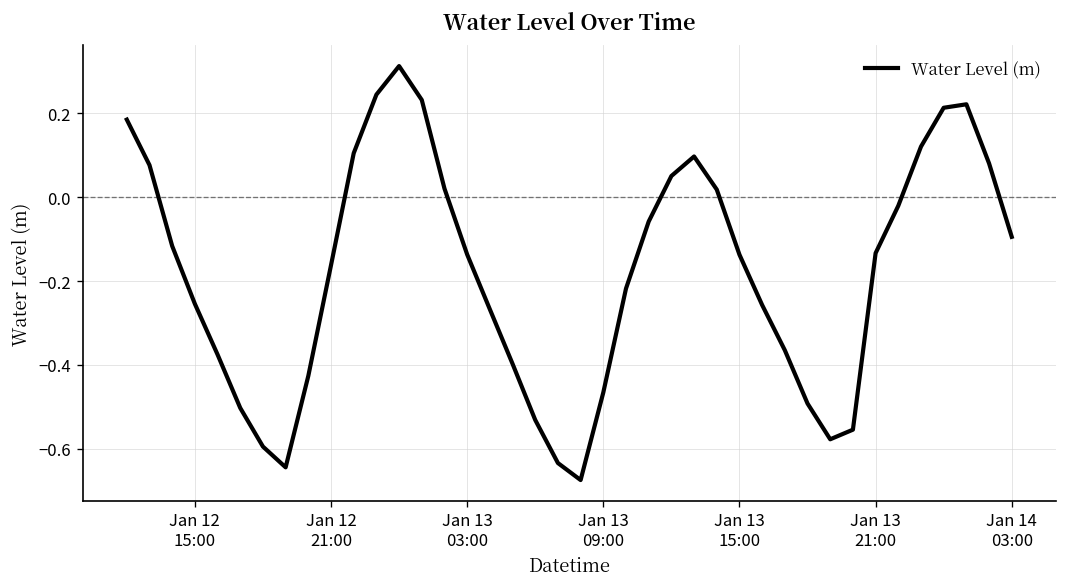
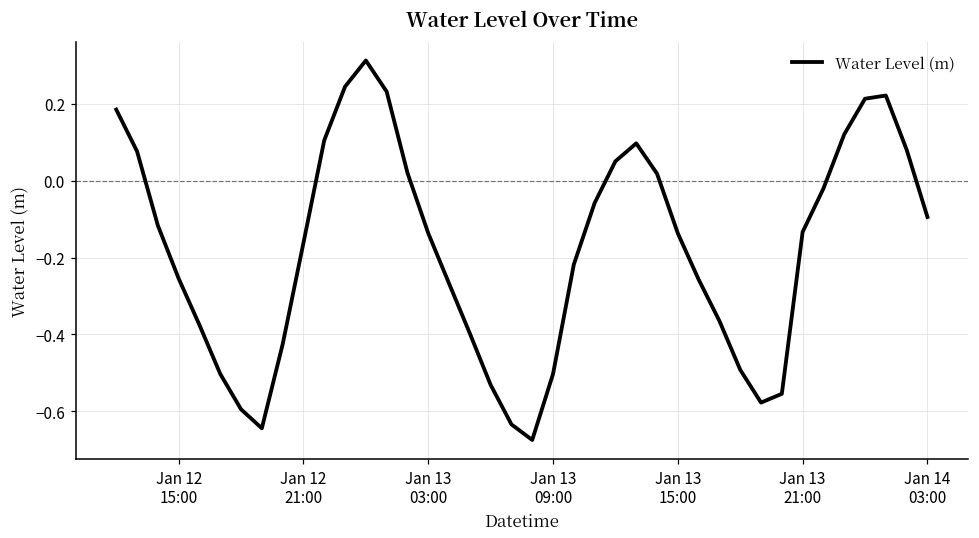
Jan 13 09:00: -0.47 -> -0.50
